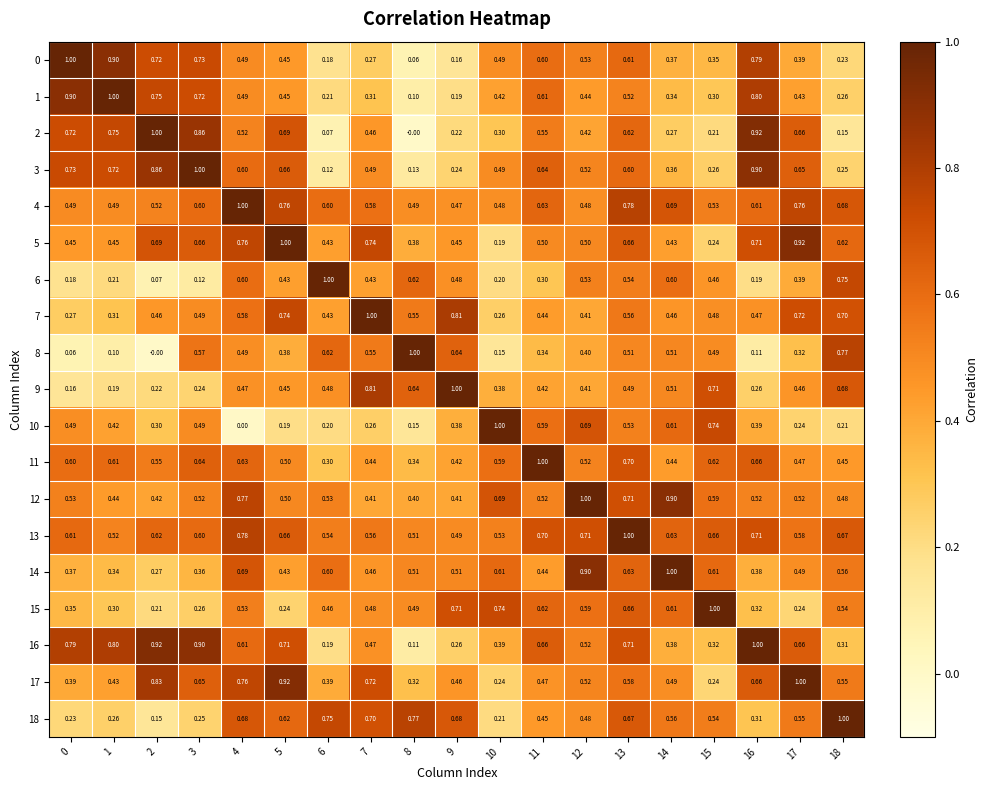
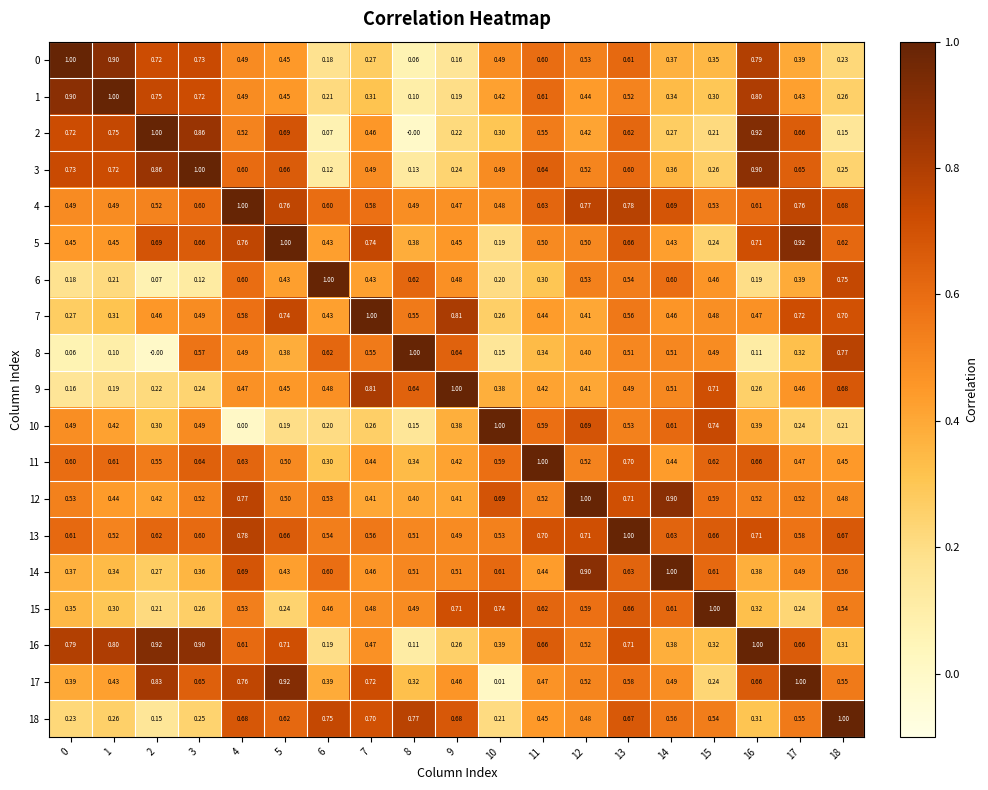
4, 12: 0.48 -> 0.77
17, 10: 0.24 -> 0.01
